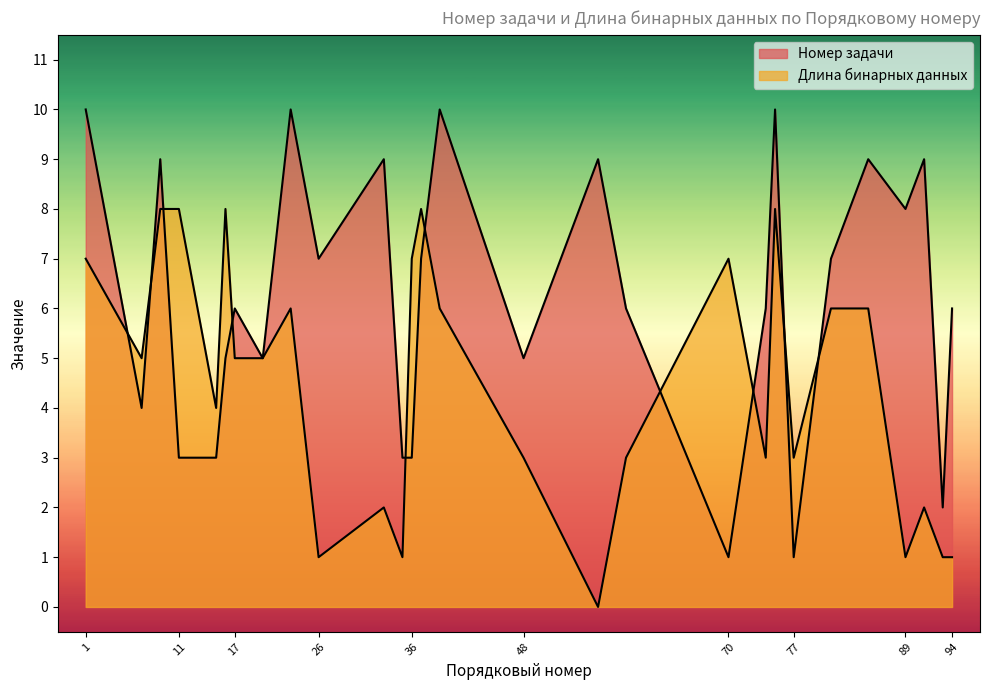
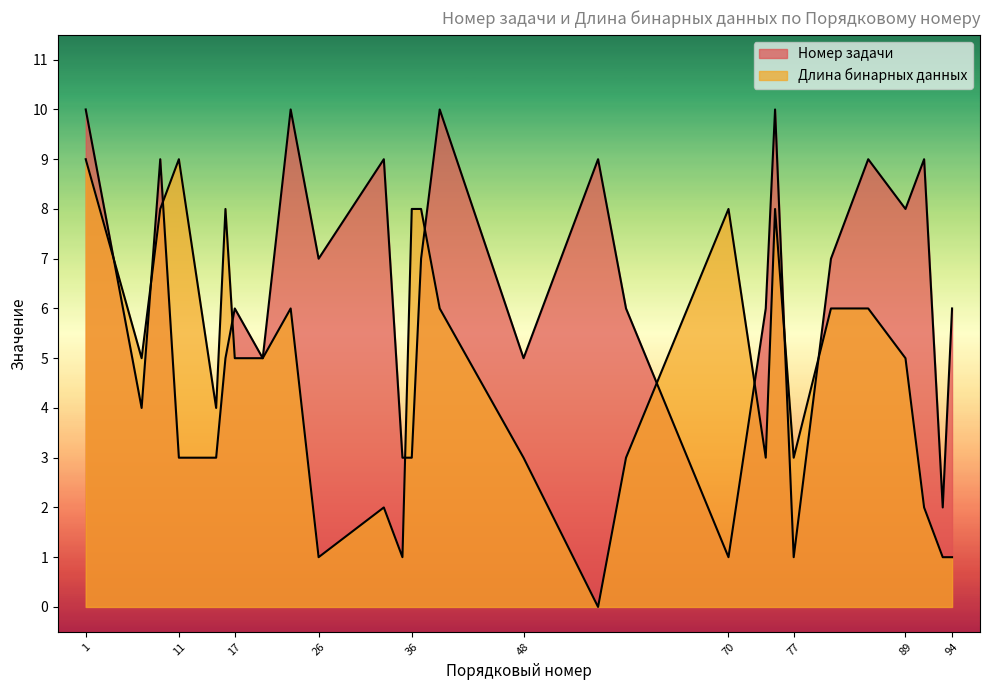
Длина бинарных данных, 1: 7 -> 9
Длина бинарных данных, 11: 8 -> 9
Длина бинарных данных, 36: 7 -> 8
Длина бинарных данных, 70: 7 -> 8
Длина бинарных данных, 89: 1 -> 5
